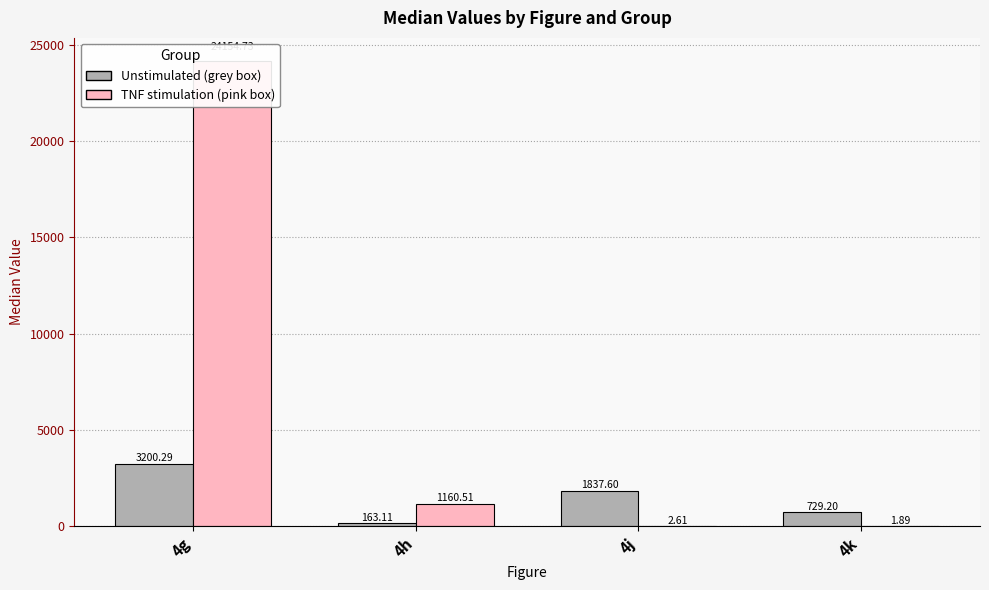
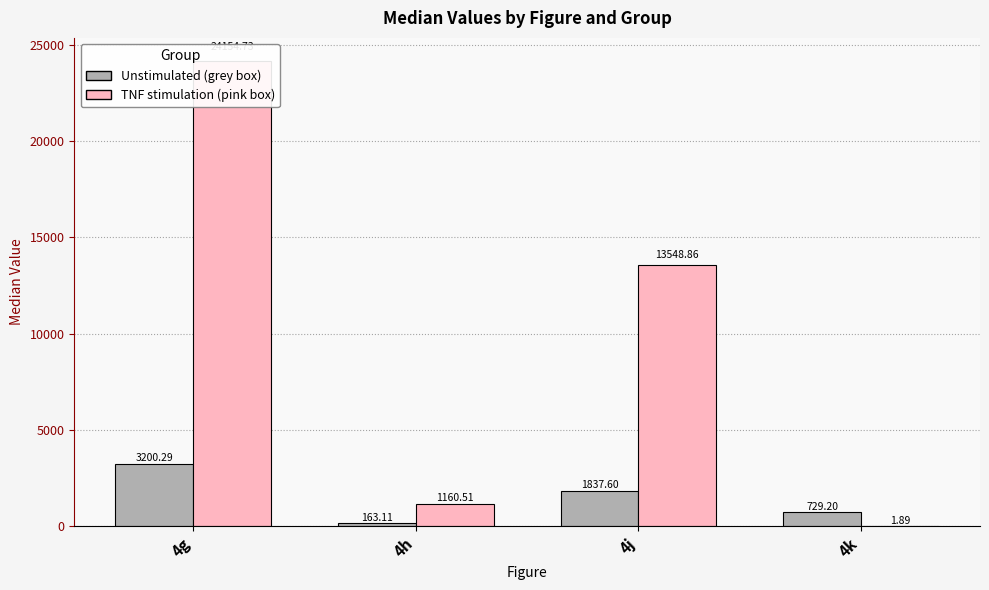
TNF stimulation (pink box), 4j: 2.61 -> 13548.86
